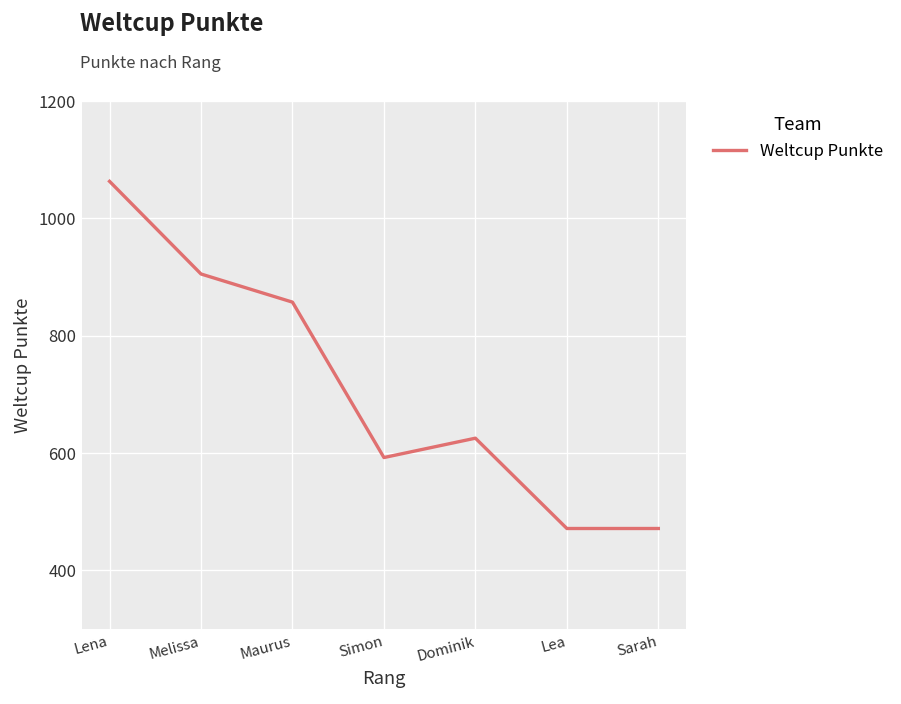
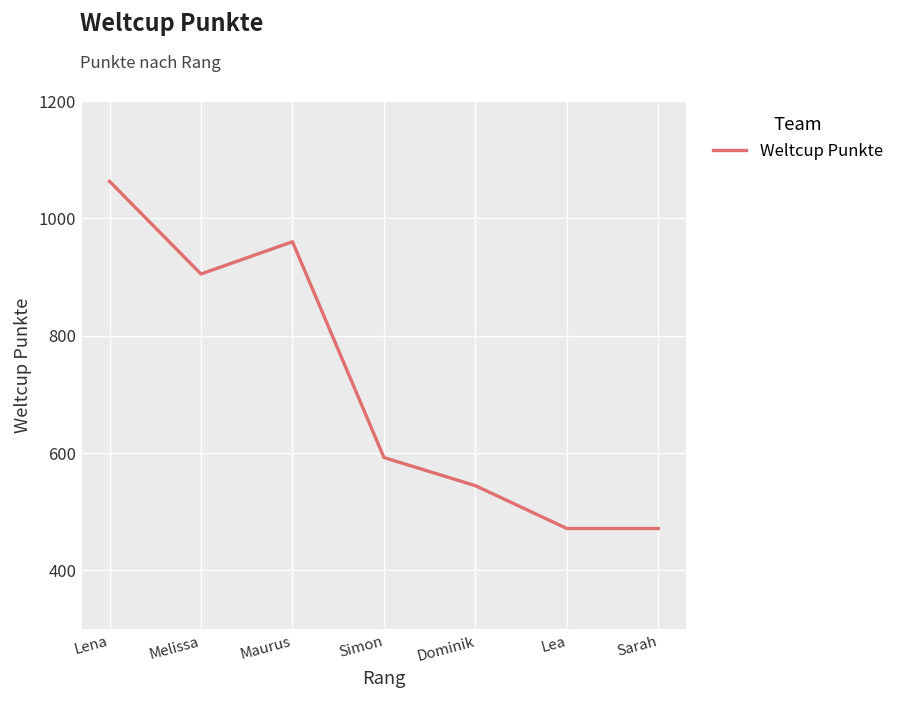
Maurus: 860 -> 960
Dominik: 630 -> 540
